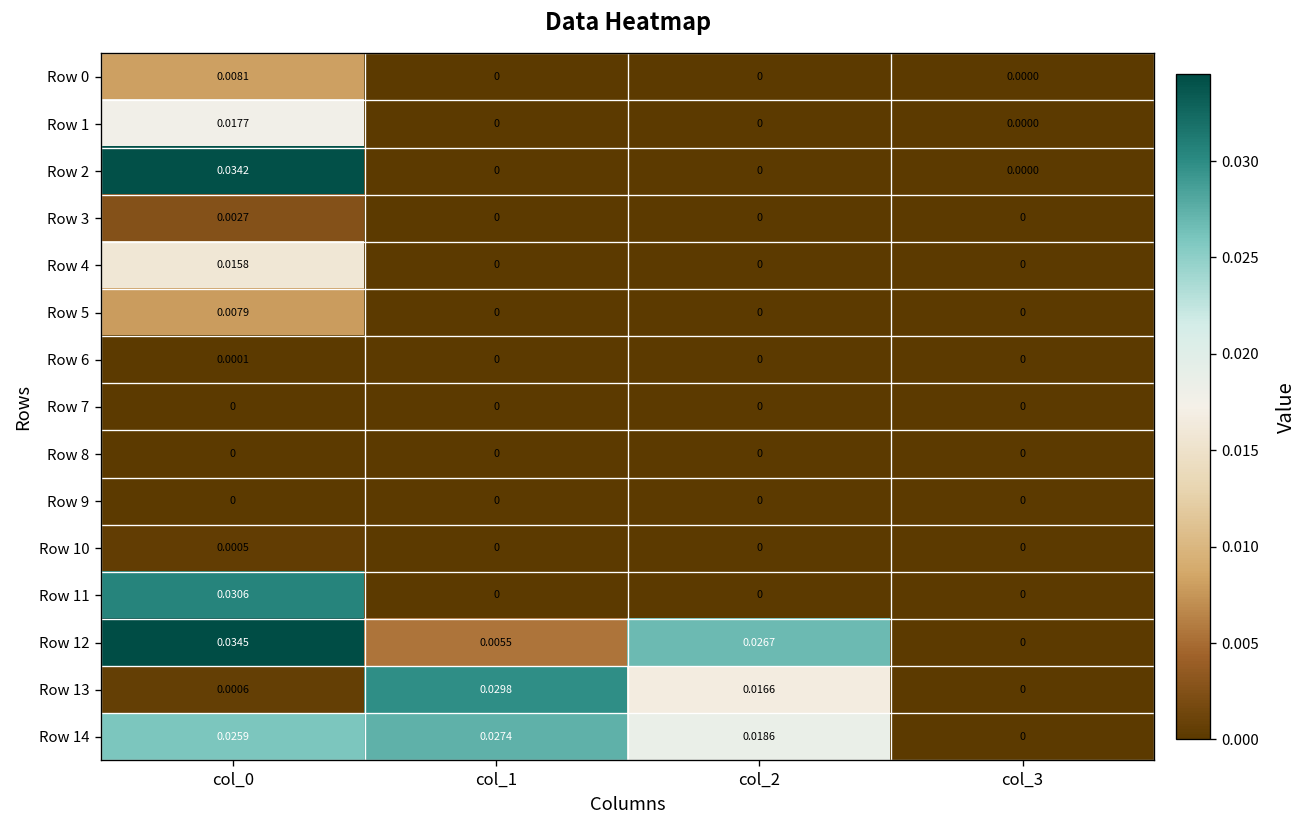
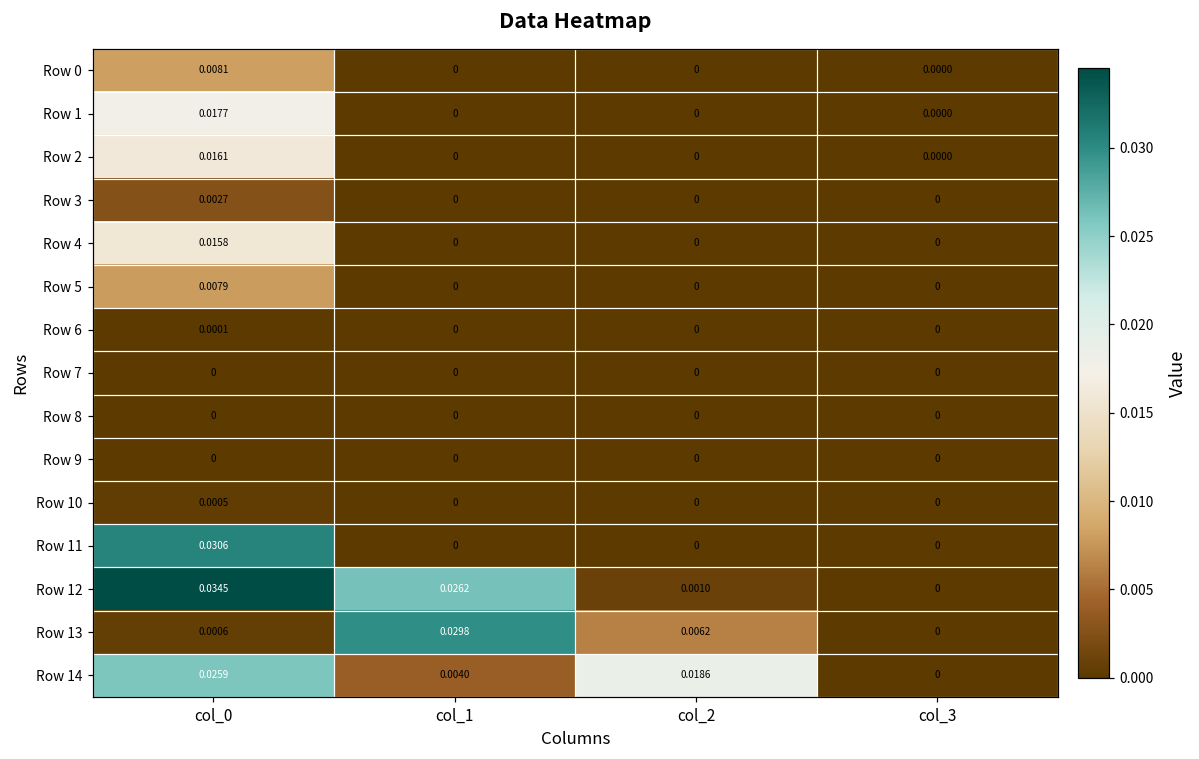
Row 2, col_0: 0.0342 -> 0.0161
Row 12, col_1: 0.0055 -> 0.0262
Row 12, col_2: 0.0267 -> 0.0010
Row 13, col_2: 0.0166 -> 0.0062
Row 14, col_1: 0.0274 -> 0.0040
